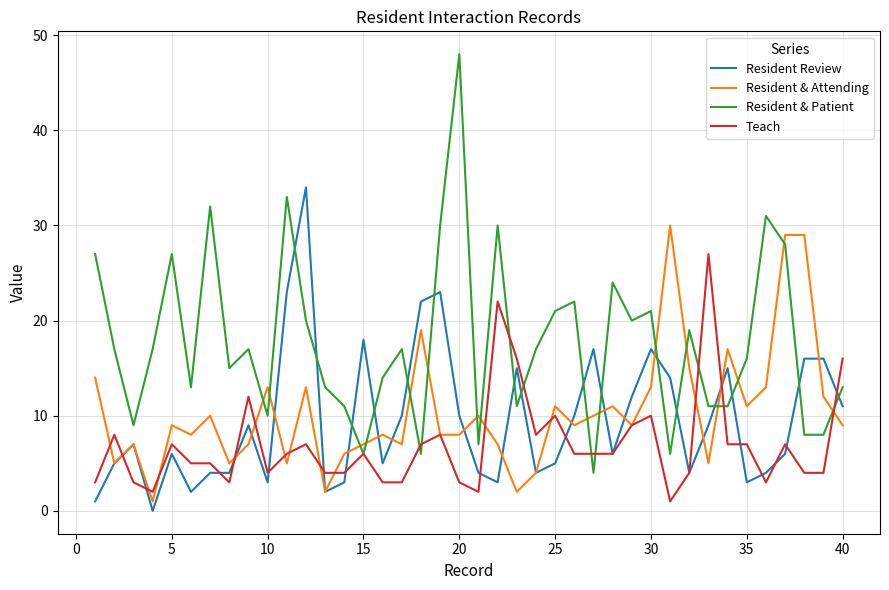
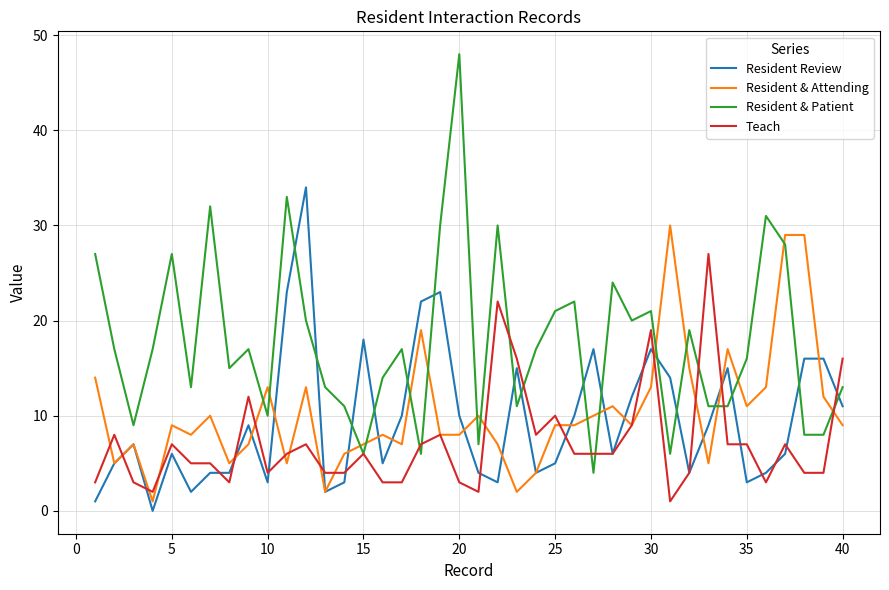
Resident & Attending, 25: 11 -> 9
Teach, 30: 10 -> 19
